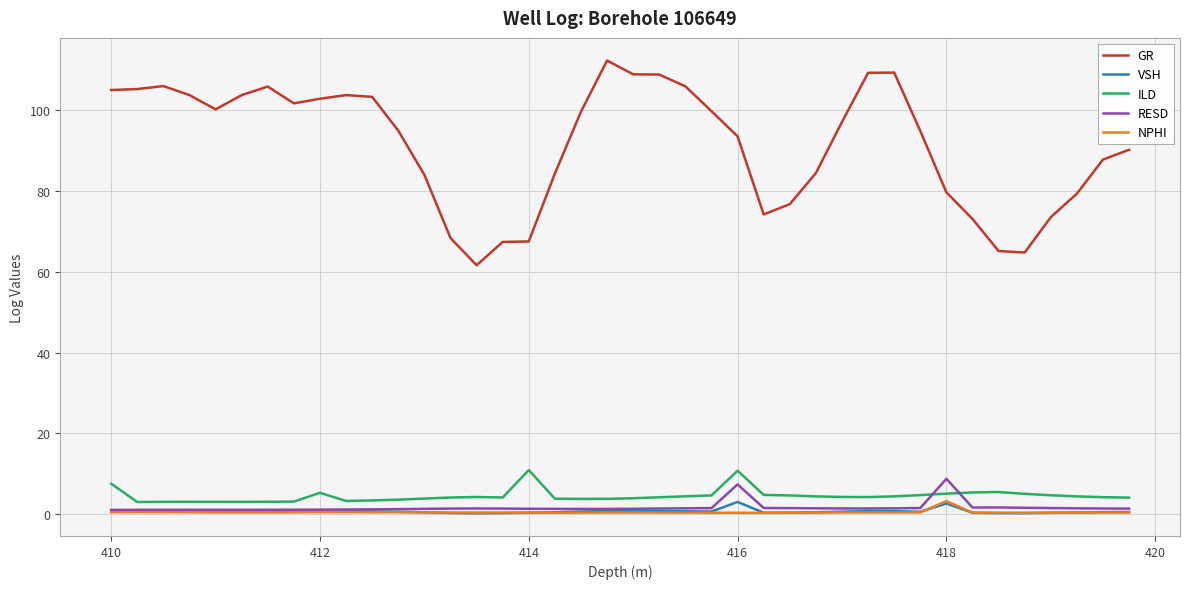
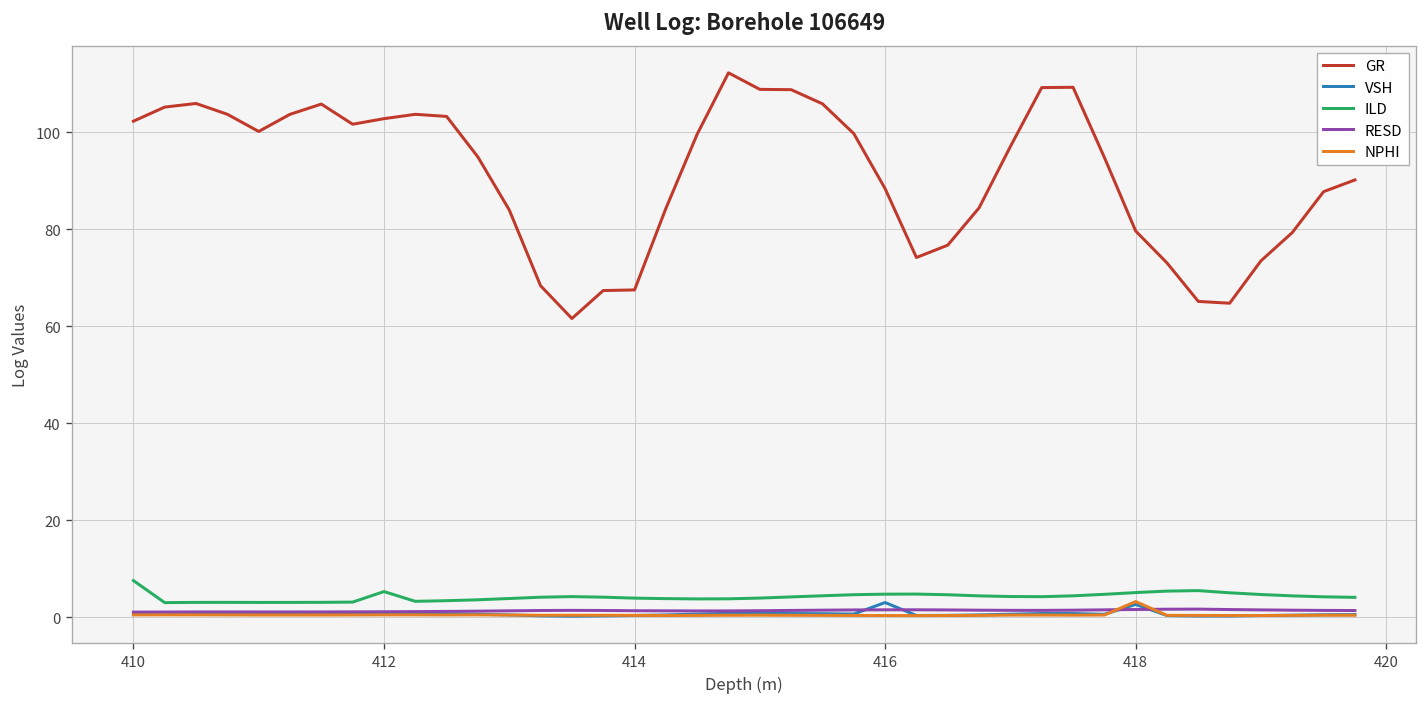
GR, 410: 105 -> 102
ILD, 414: 11 -> 4
GR, 416: 93 -> 88
ILD, 416: 11 -> 5
RESD, 416: 7 -> 2
RESD, 418: 9 -> 2
